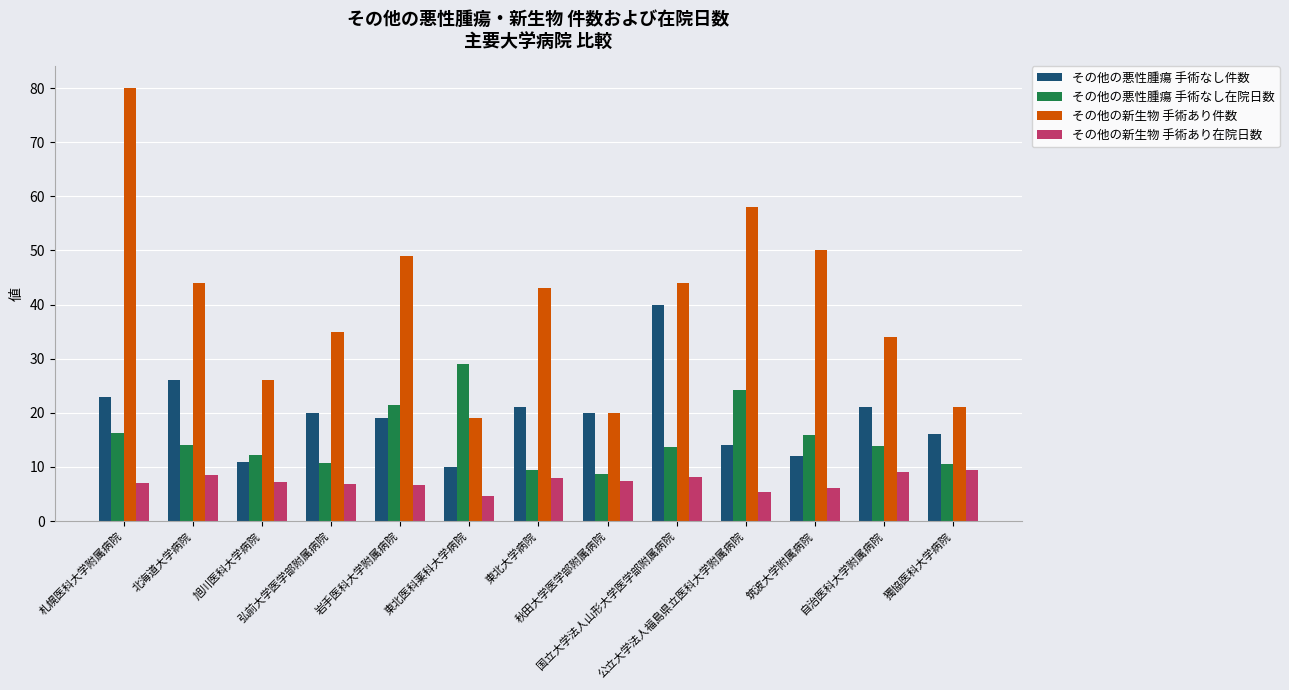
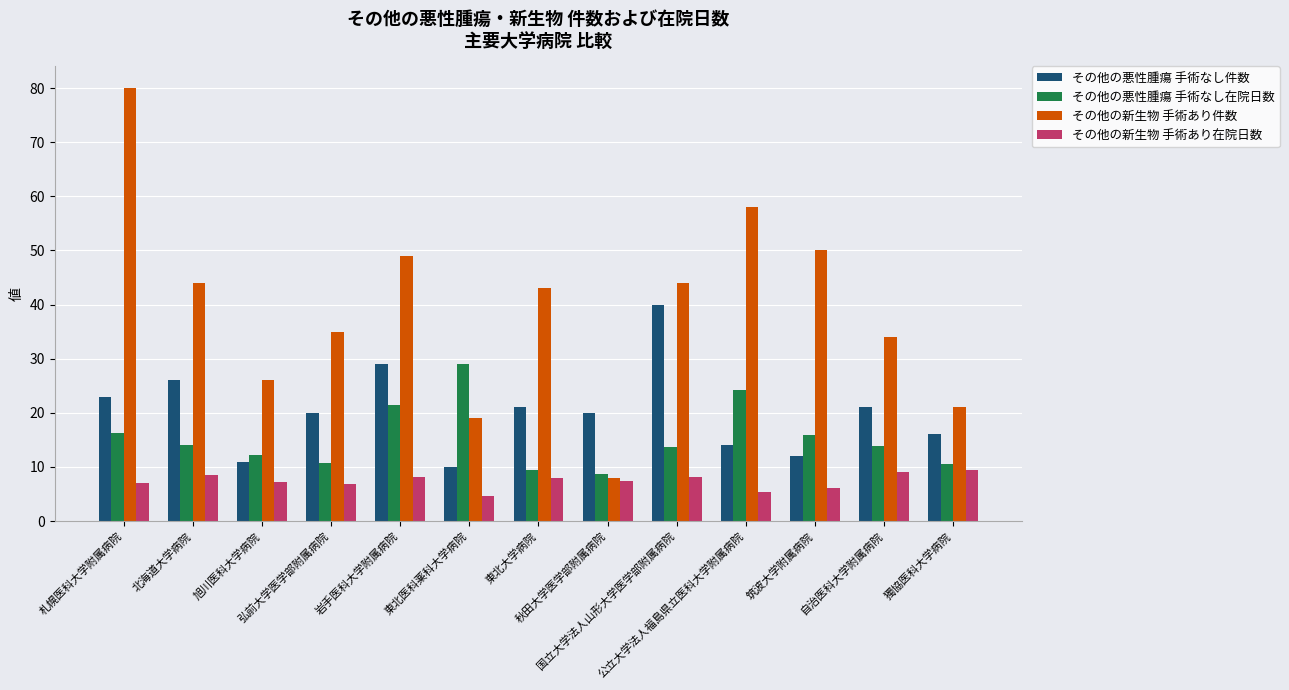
その他の悪性腫瘍 手術なし件数, 岩手医科大学附属病院: 19 -> 29
その他の新生物 手術あり在院日数, 岩手医科大学附属病院: 7 -> 8
その他の新生物 手術あり件数, 秋田大学医学部附属病院: 20 -> 8
